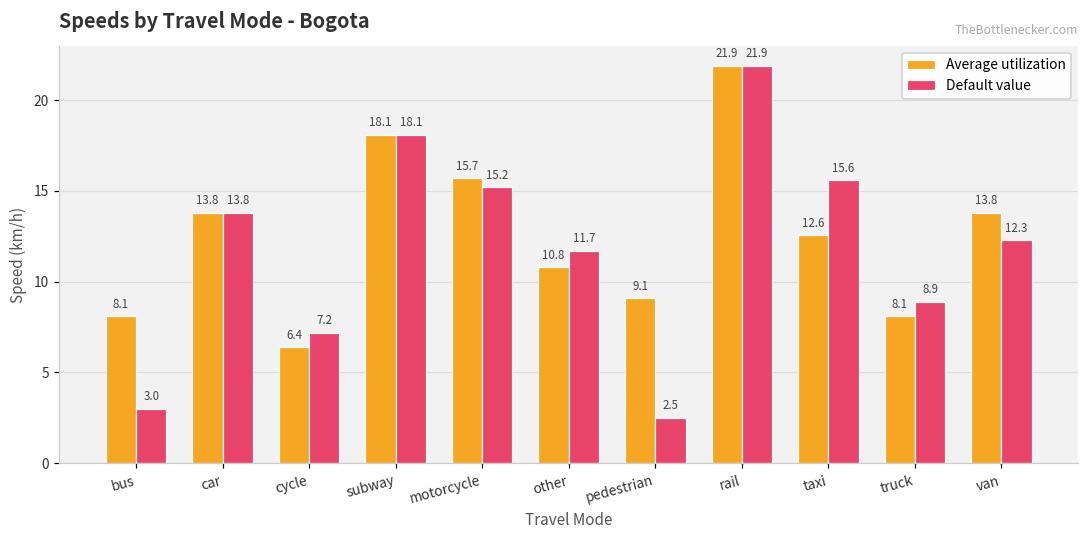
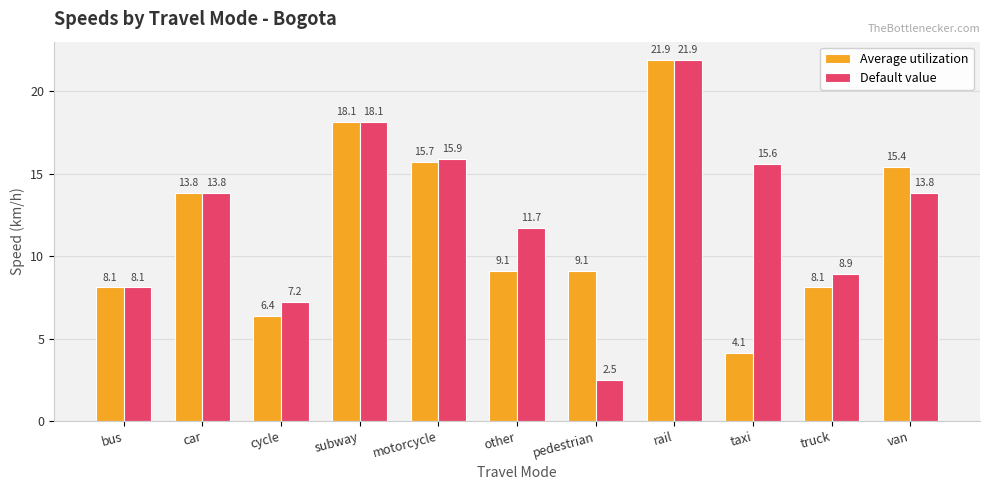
Default value, bus: 3.0 -> 8.1
Default value, motorcycle: 15.2 -> 15.9
Average utilization, other: 10.8 -> 9.1
Average utilization, taxi: 12.6 -> 4.1
Average utilization, van: 13.8 -> 15.4
Default value, van: 12.3 -> 13.8
